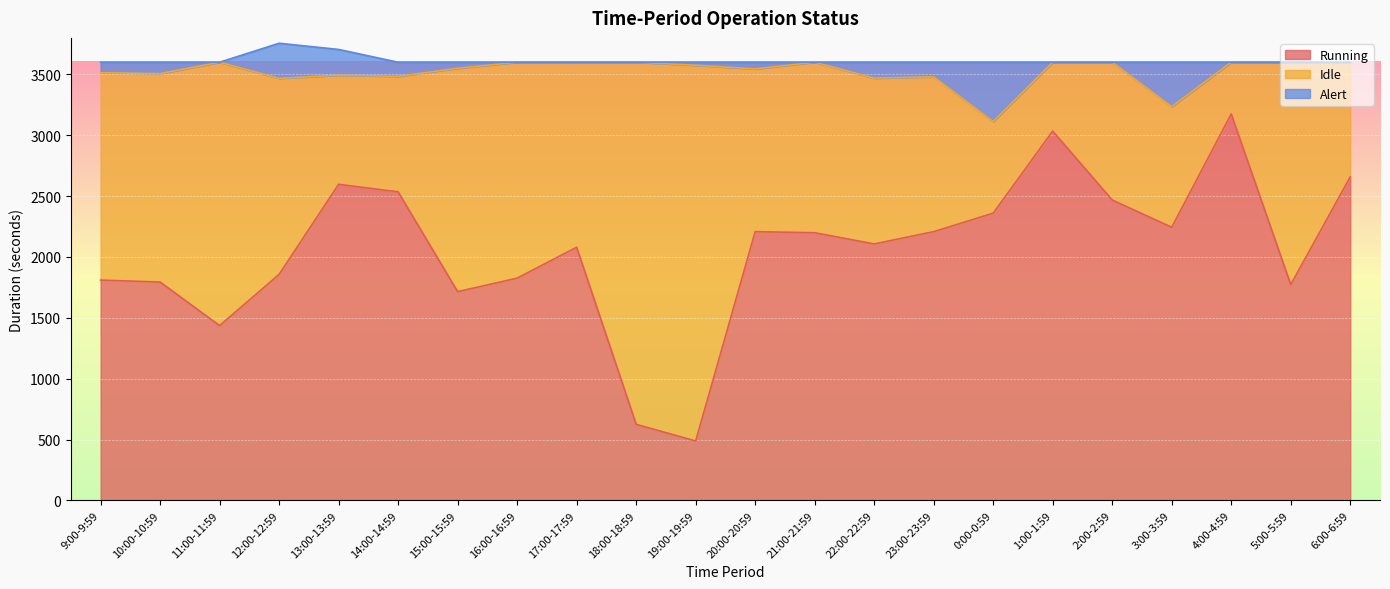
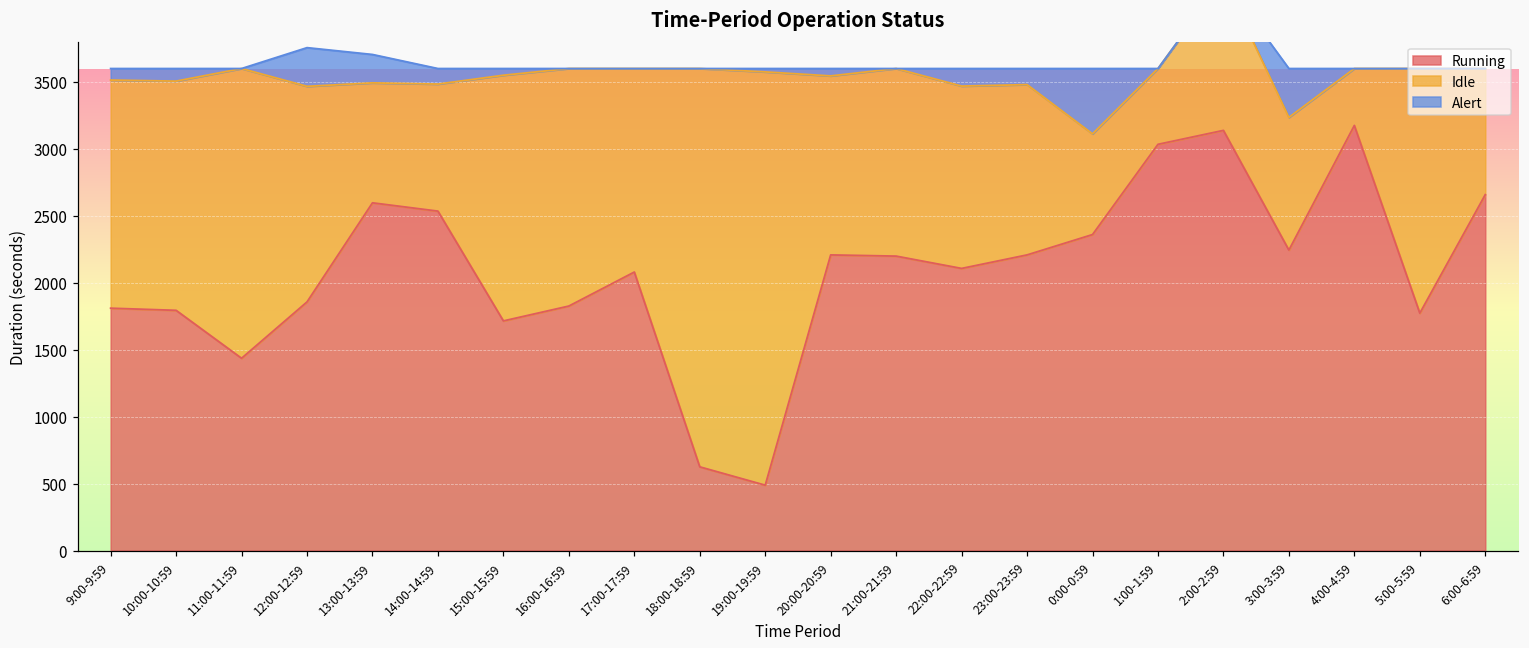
Running, 2:00-2:59: 2470 -> 3140
